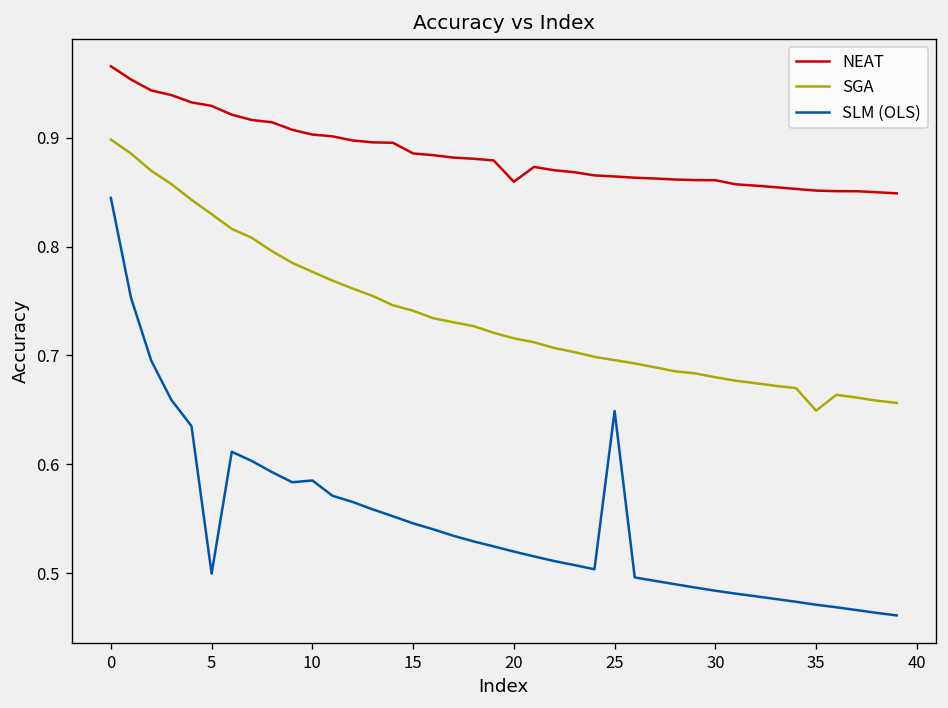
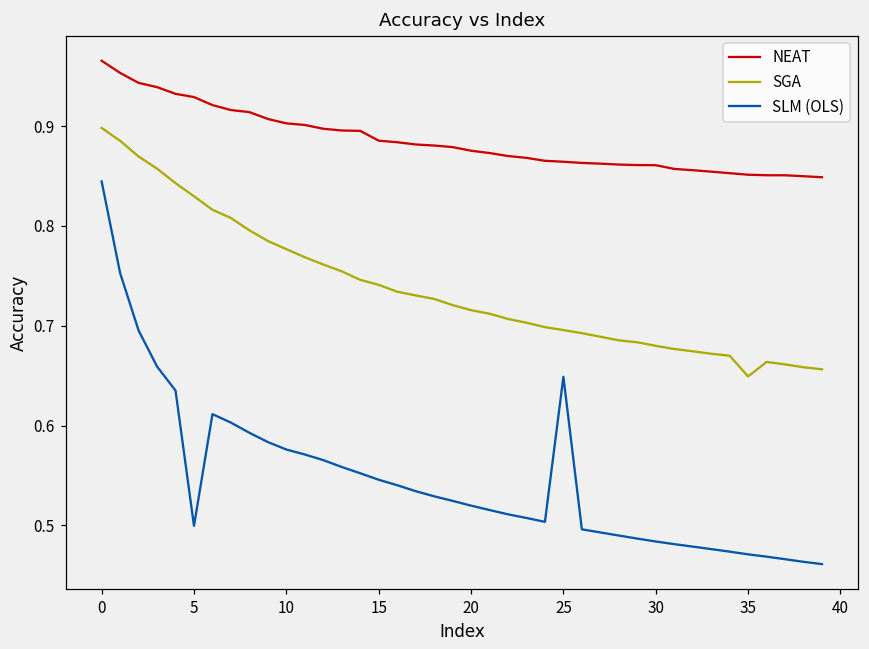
SLM (OLS), 10: 0.59 -> 0.58
NEAT, 20: 0.86 -> 0.88
